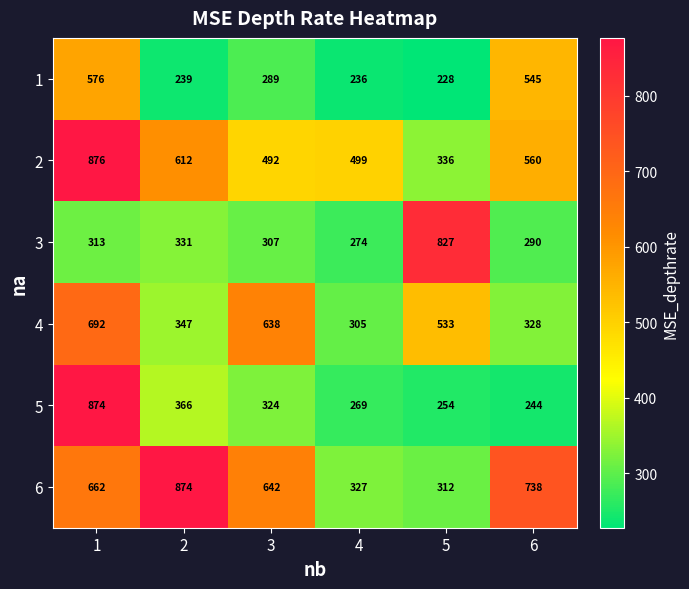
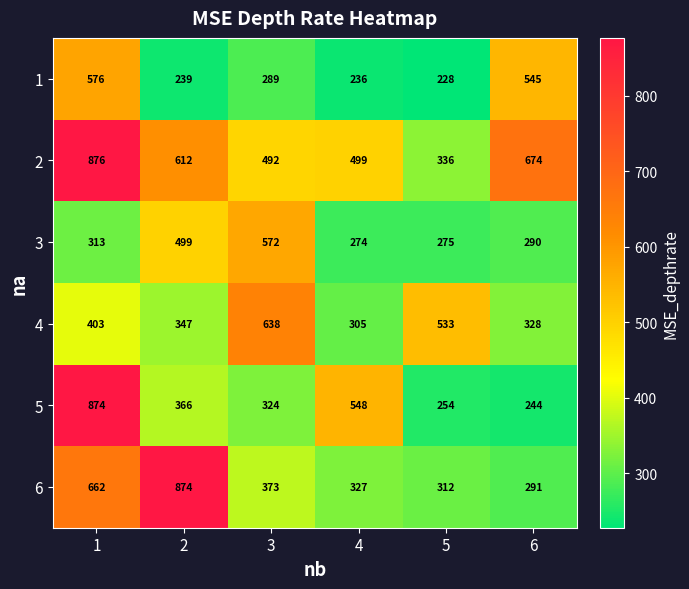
2, 6: 560 -> 674
3, 2: 331 -> 499
3, 3: 307 -> 572
3, 5: 827 -> 275
4, 1: 692 -> 403
5, 4: 269 -> 548
6, 3: 642 -> 373
6, 6: 738 -> 291
